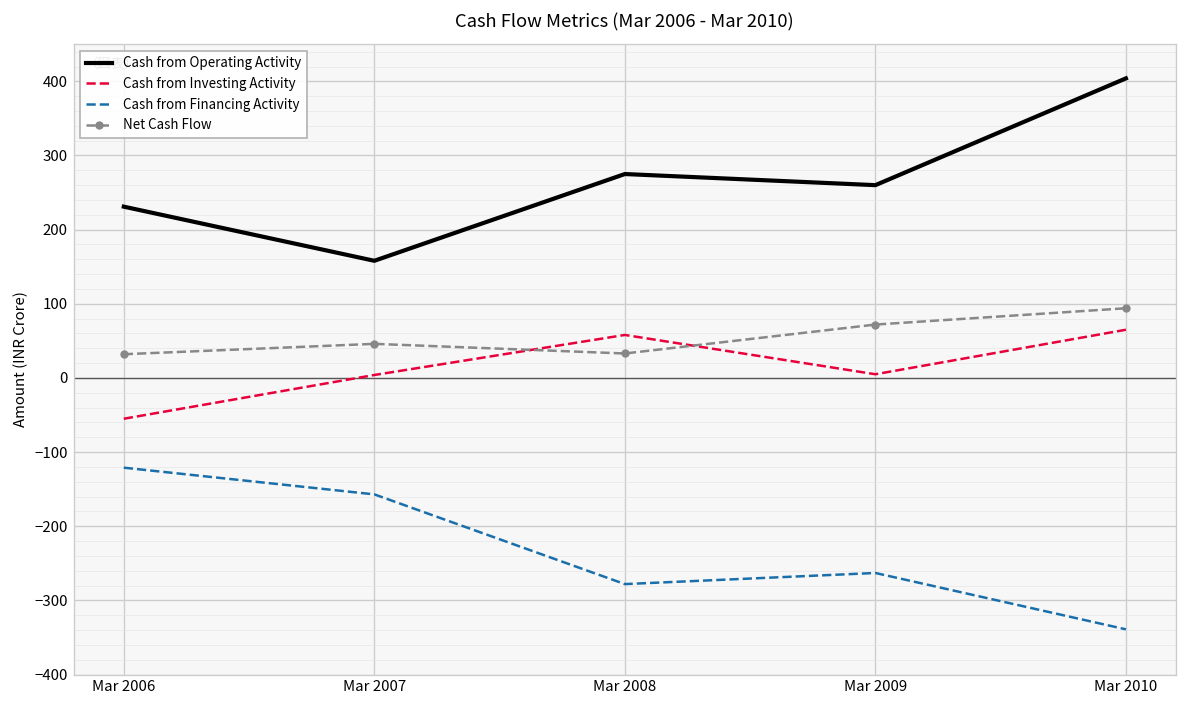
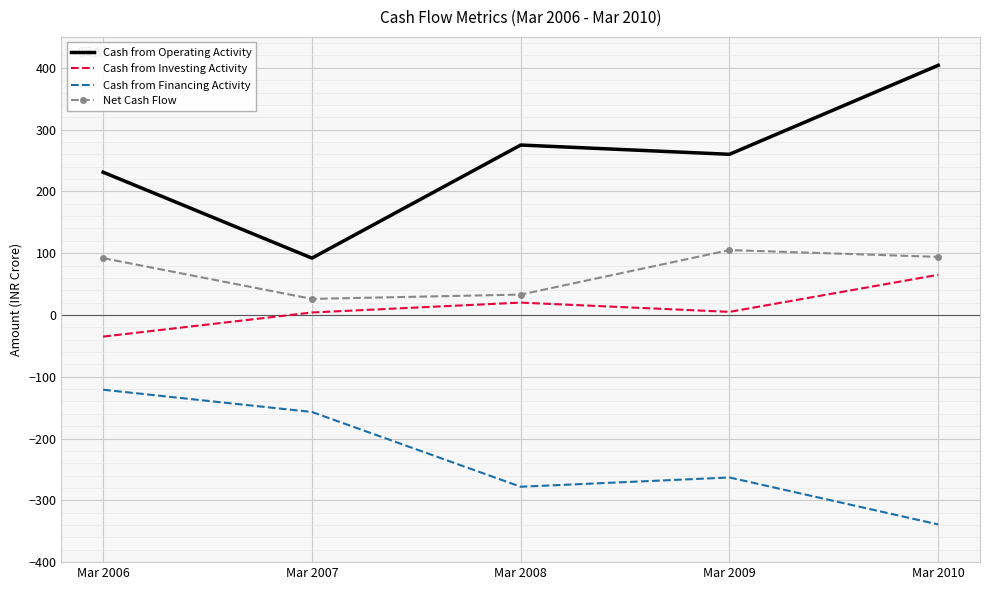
Cash from Investing Activity, Mar 2006: -60 -> -40
Net Cash Flow, Mar 2006: 30 -> 90
Cash from Operating Activity, Mar 2007: 160 -> 90
Net Cash Flow, Mar 2007: 50 -> 30
Cash from Investing Activity, Mar 2008: 60 -> 20
Net Cash Flow, Mar 2009: 70 -> 110
